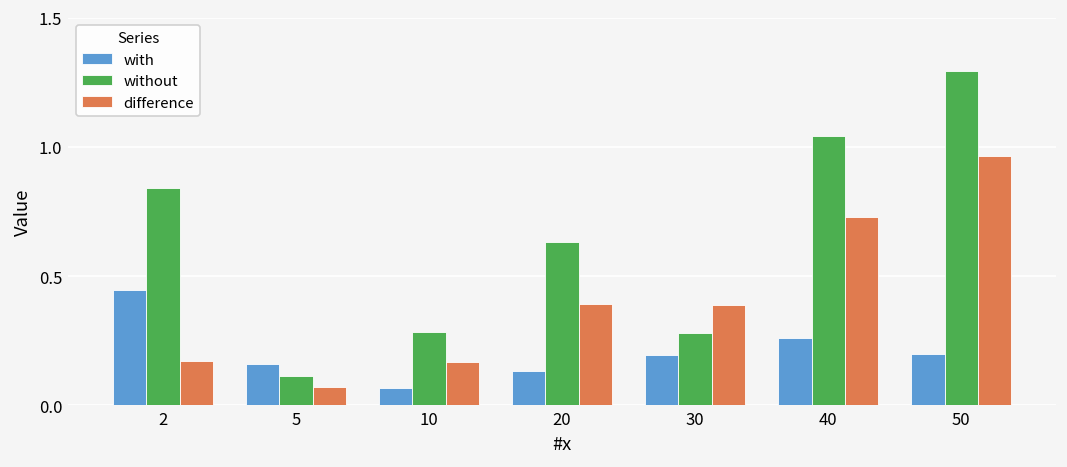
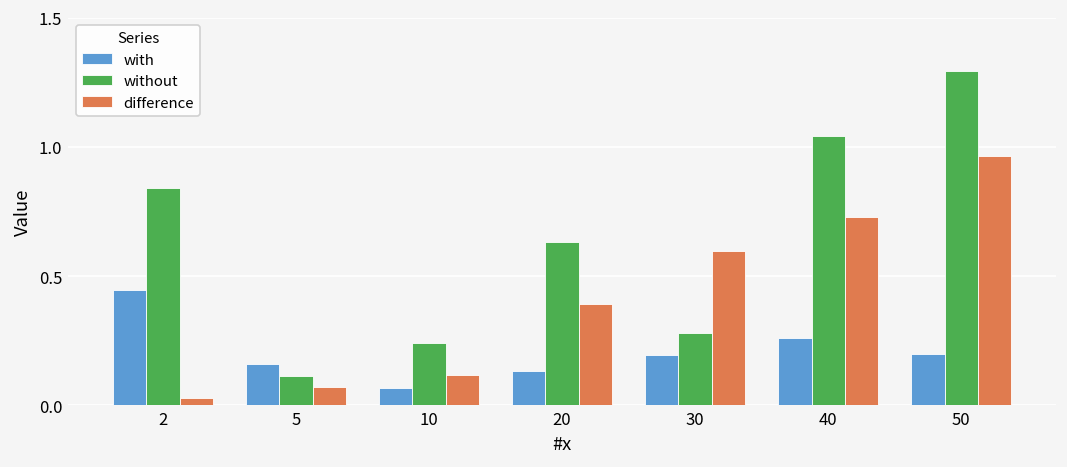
difference, 2: 0.17 -> 0.03
without, 10: 0.28 -> 0.24
difference, 10: 0.17 -> 0.12
difference, 30: 0.39 -> 0.60
